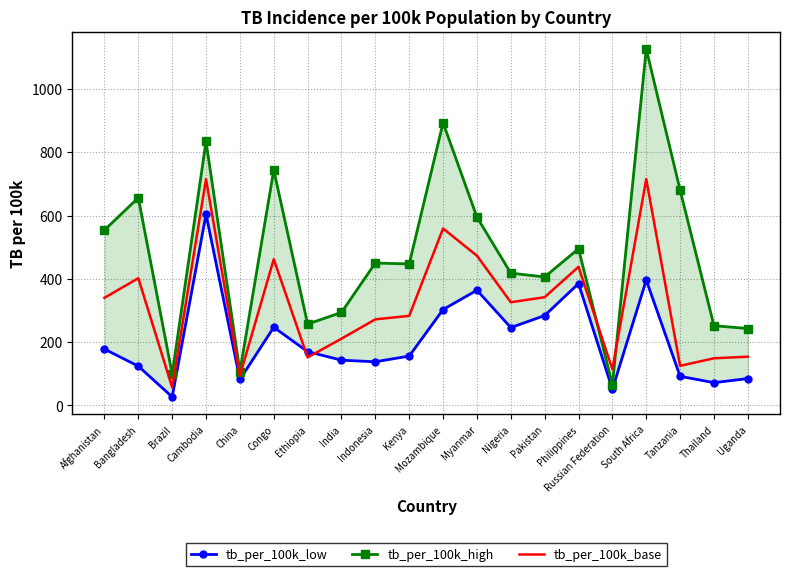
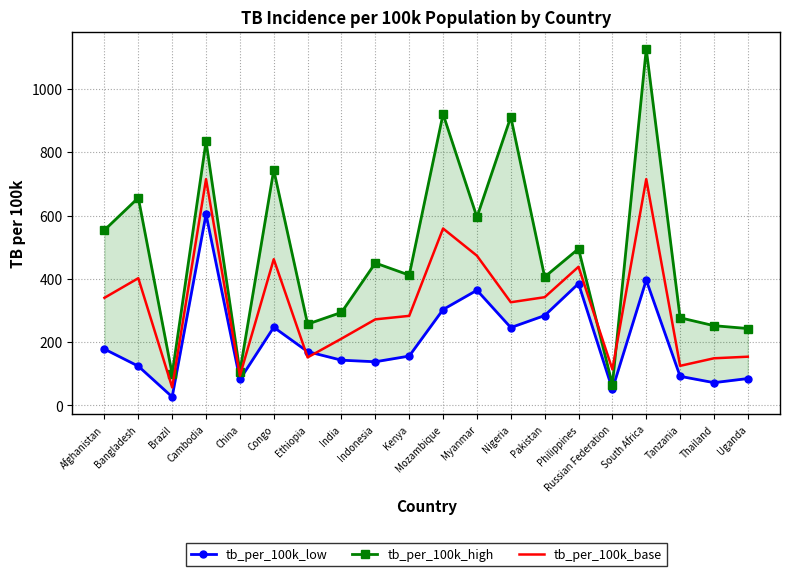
tb_per_100k_high, Kenya: 450 -> 410
tb_per_100k_high, Mozambique: 890 -> 920
tb_per_100k_high, Nigeria: 420 -> 910
tb_per_100k_high, Tanzania: 680 -> 280
